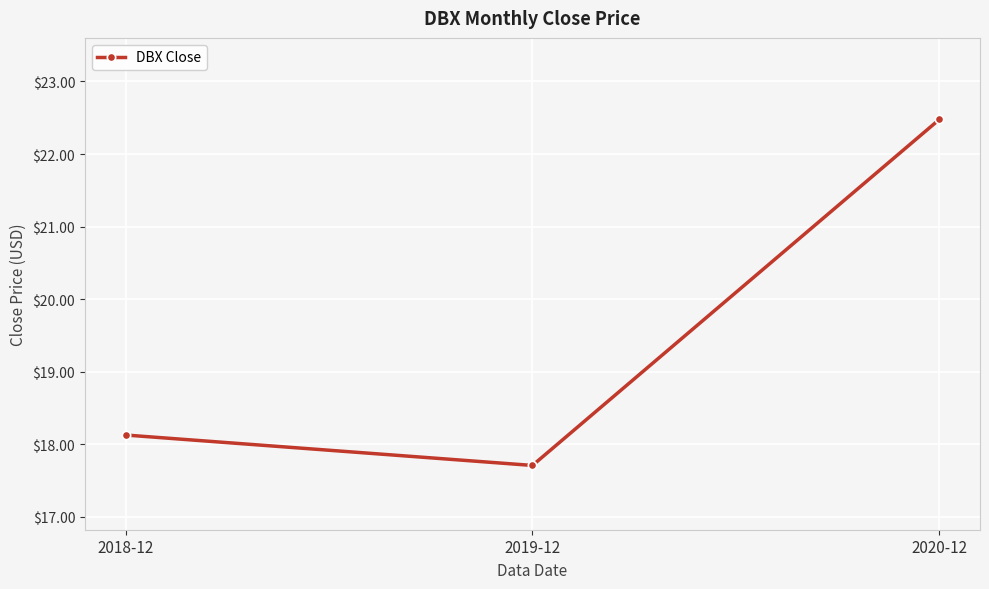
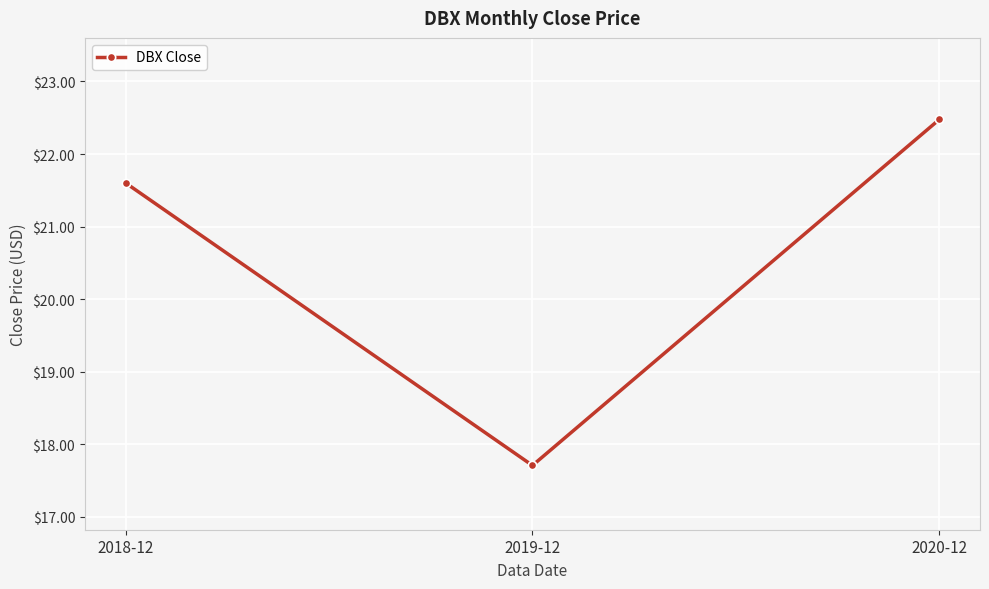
2018-12: $18.1 -> $21.6
